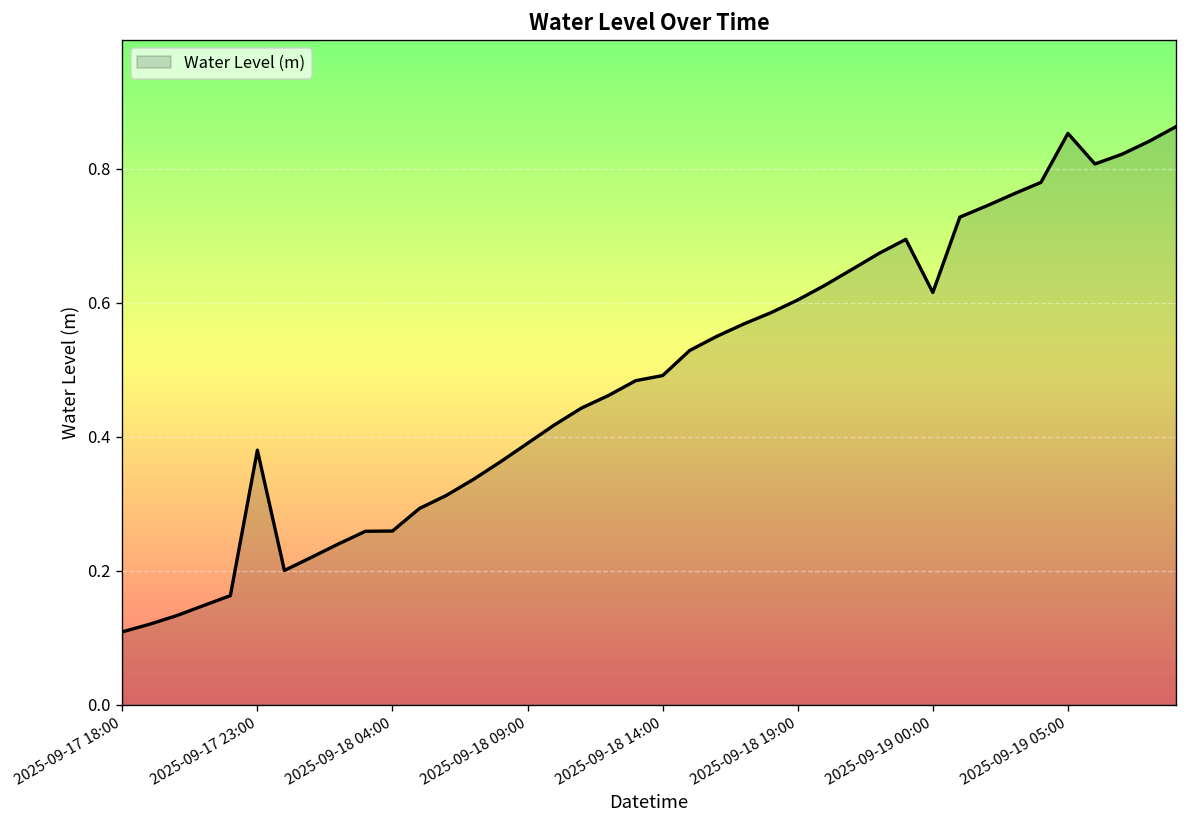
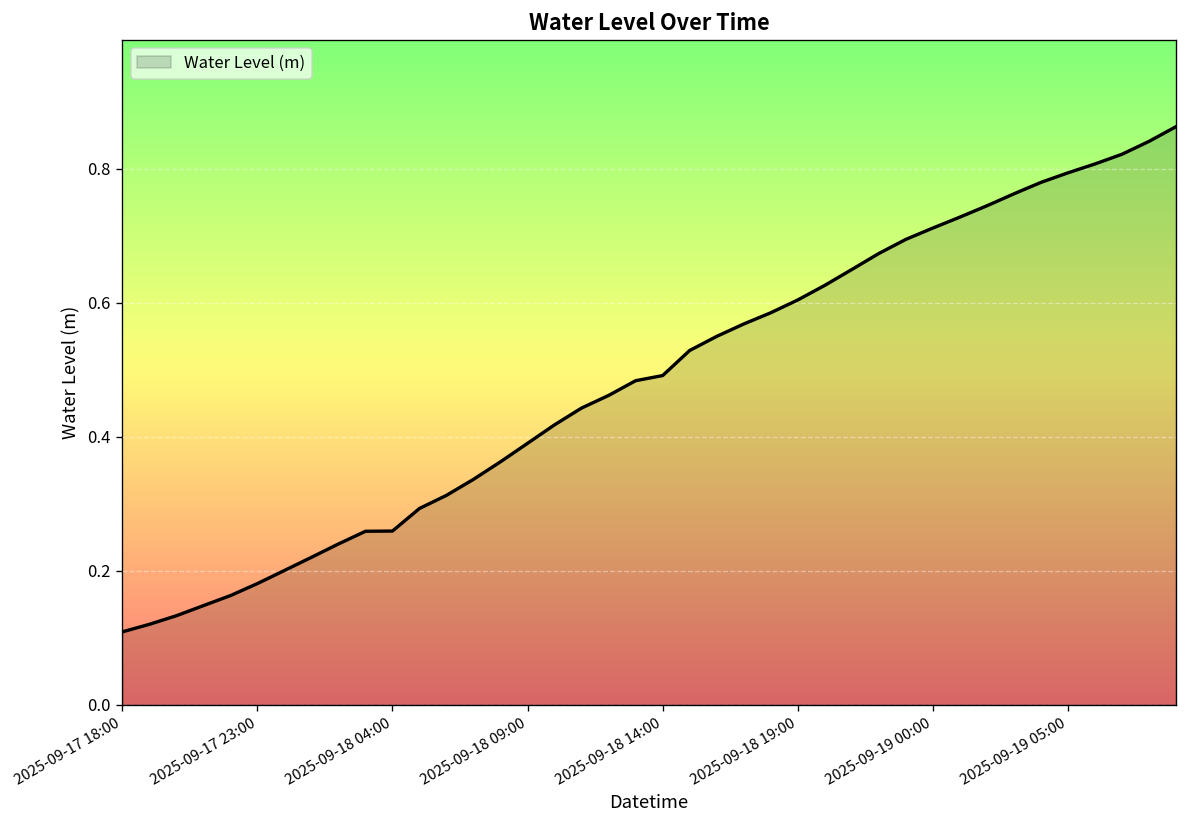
2025-09-17 23:00: 0.38 -> 0.18
2025-09-19 00:00: 0.62 -> 0.71
2025-09-19 05:00: 0.85 -> 0.79
